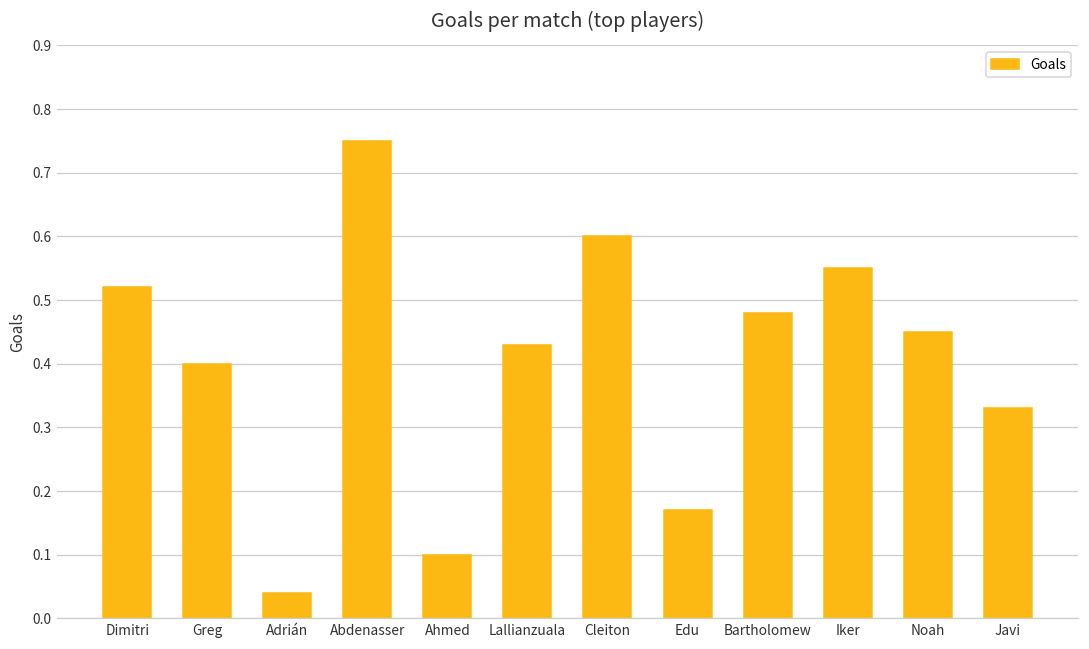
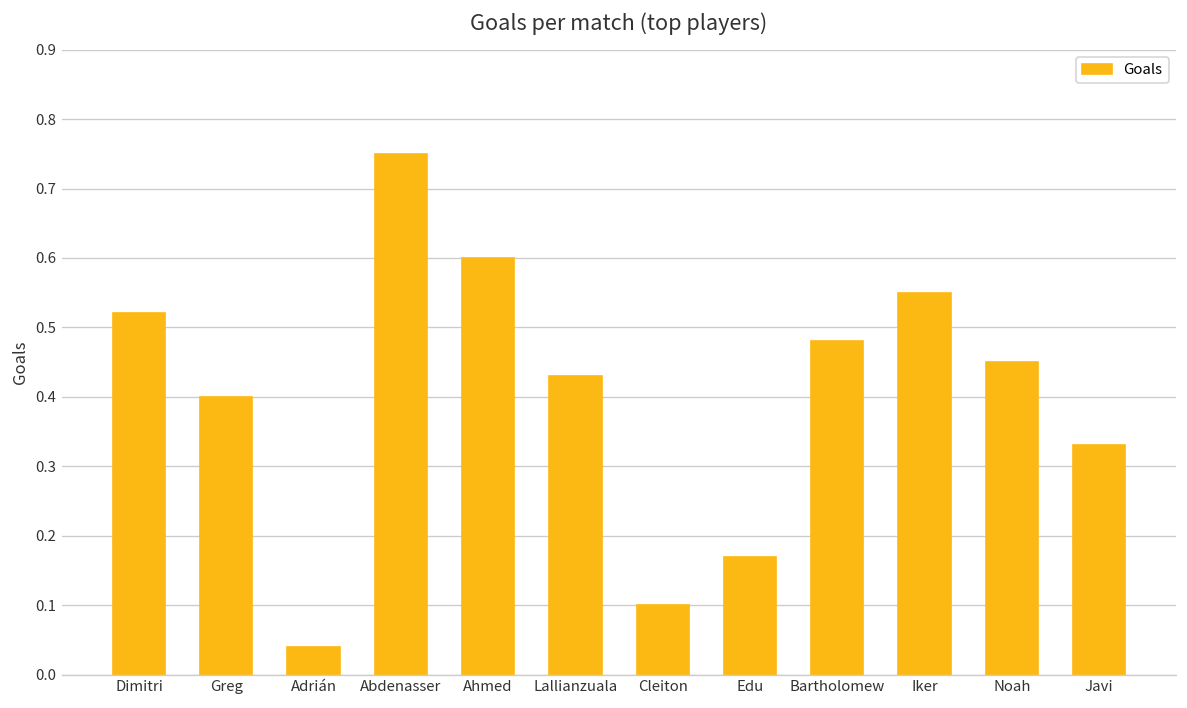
Ahmed: 0.1 -> 0.6
Cleiton: 0.6 -> 0.1
